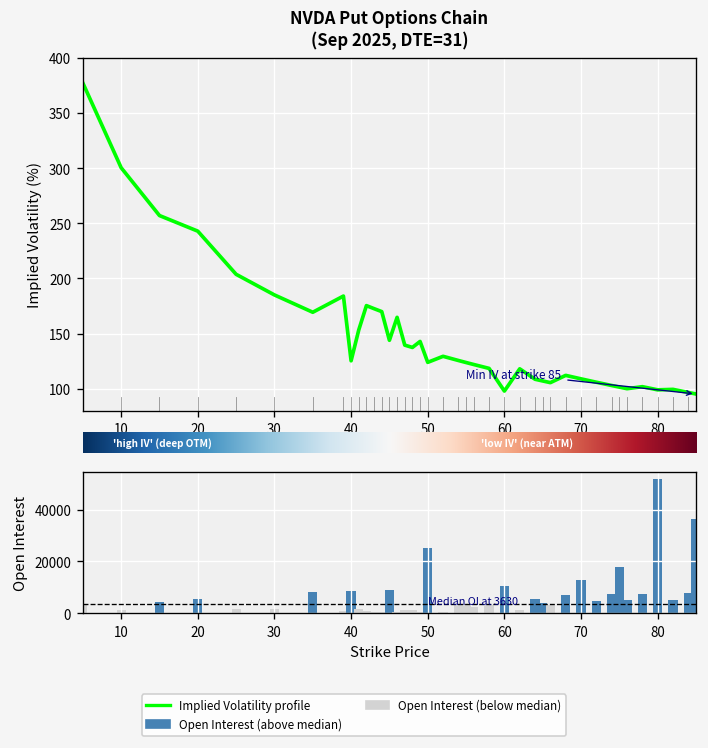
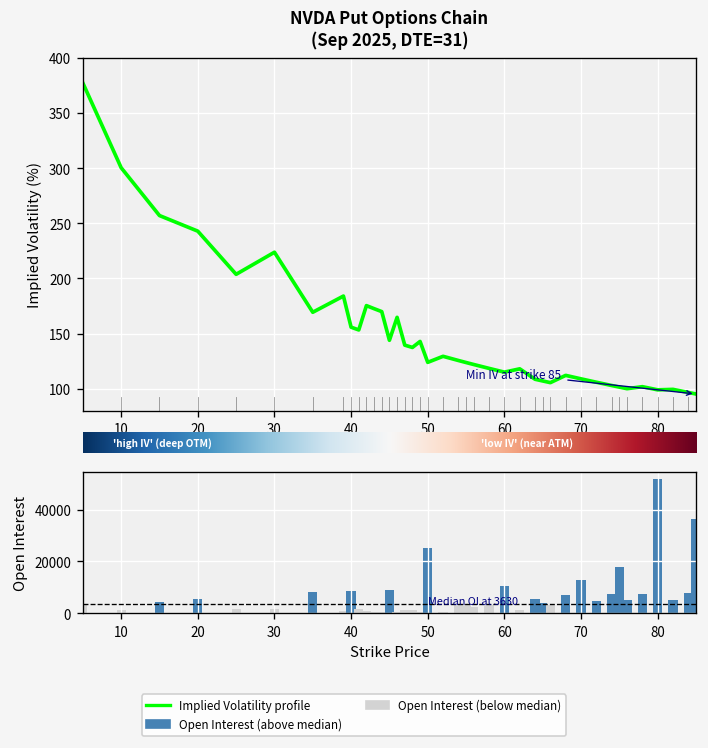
NVDA Put Options Chain (Sep 2025, DTE=31), 30: 190 -> 220
NVDA Put Options Chain (Sep 2025, DTE=31), 40: 130 -> 160
NVDA Put Options Chain (Sep 2025, DTE=31), 60: 100 -> 120
